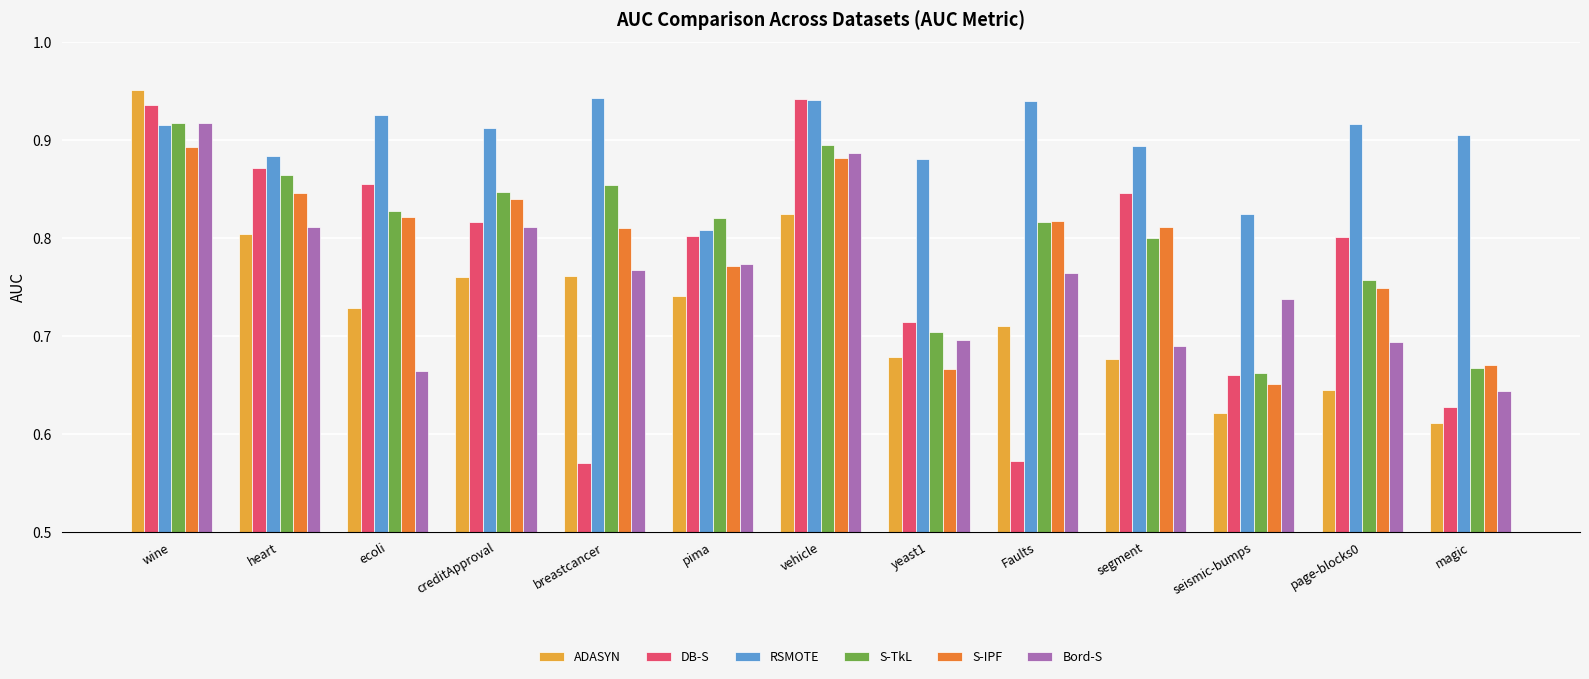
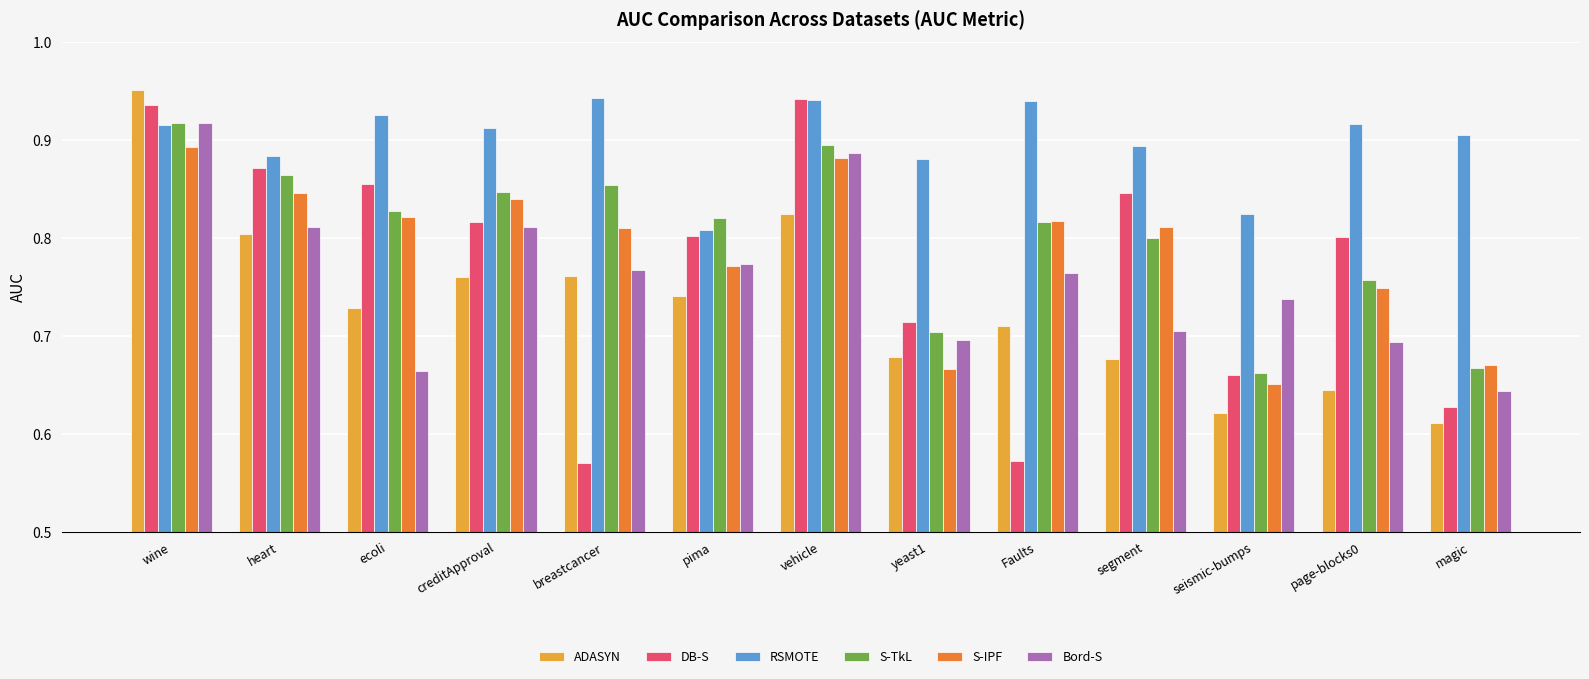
Bord-S, segment: 0.69 -> 0.71
